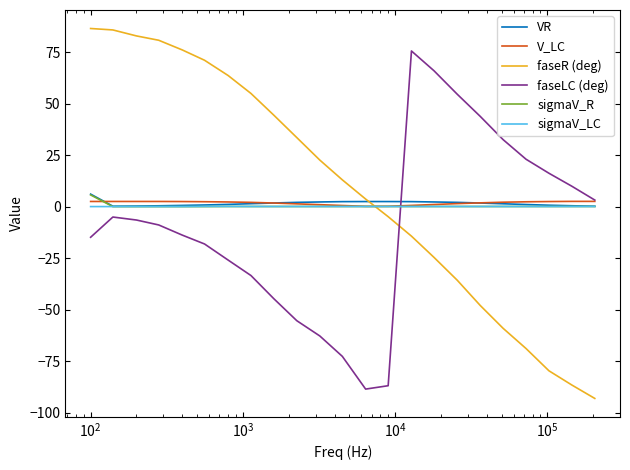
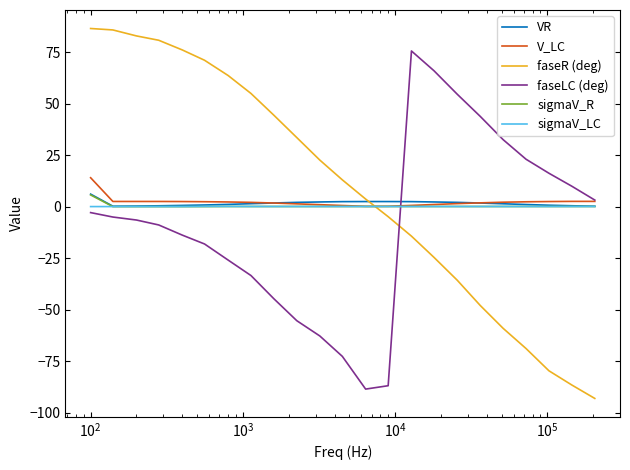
V_LC, 10^2: 3 -> 14
faseLC (deg), 10^2: -15 -> -3
